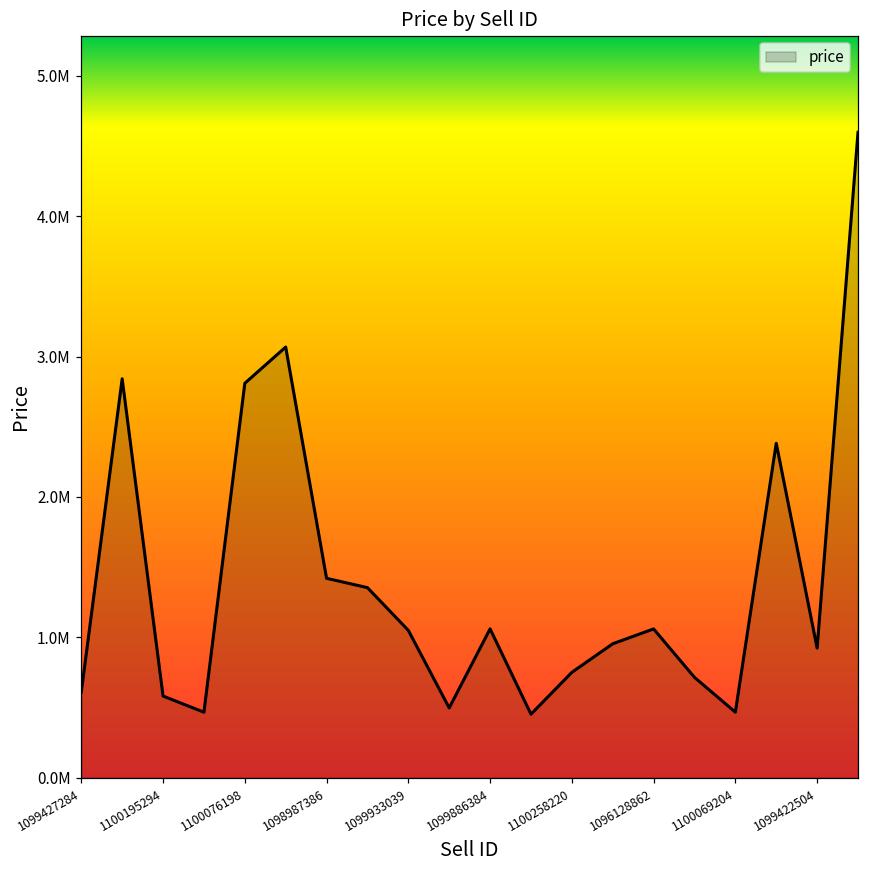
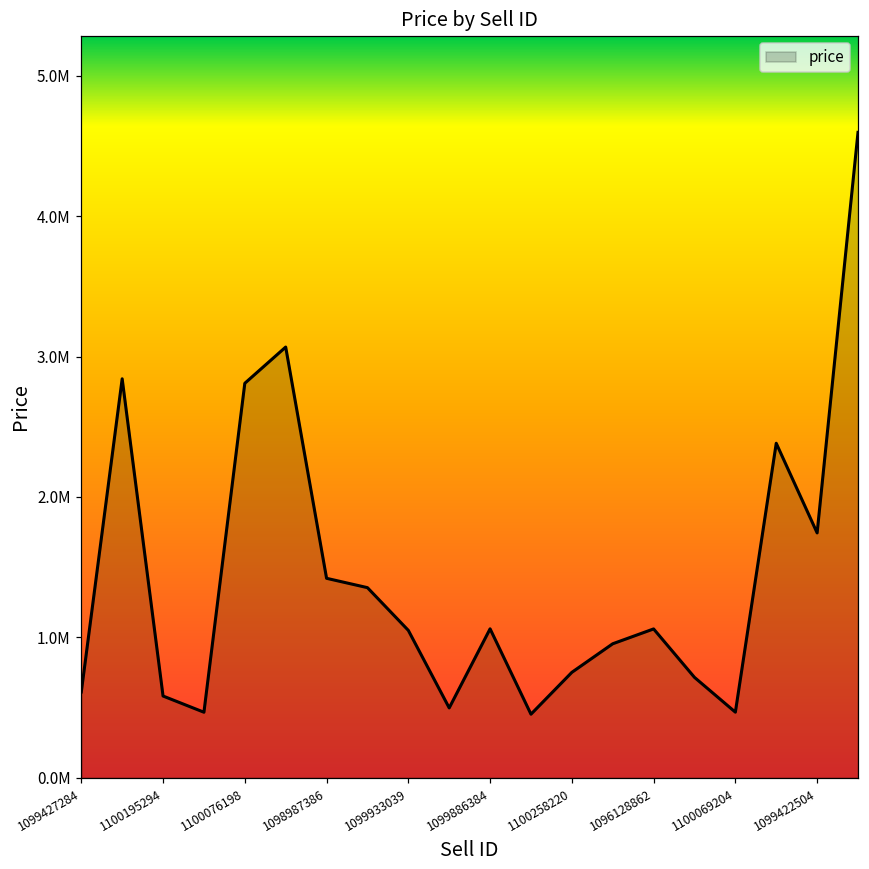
1099422504: 920000 -> 1740000
